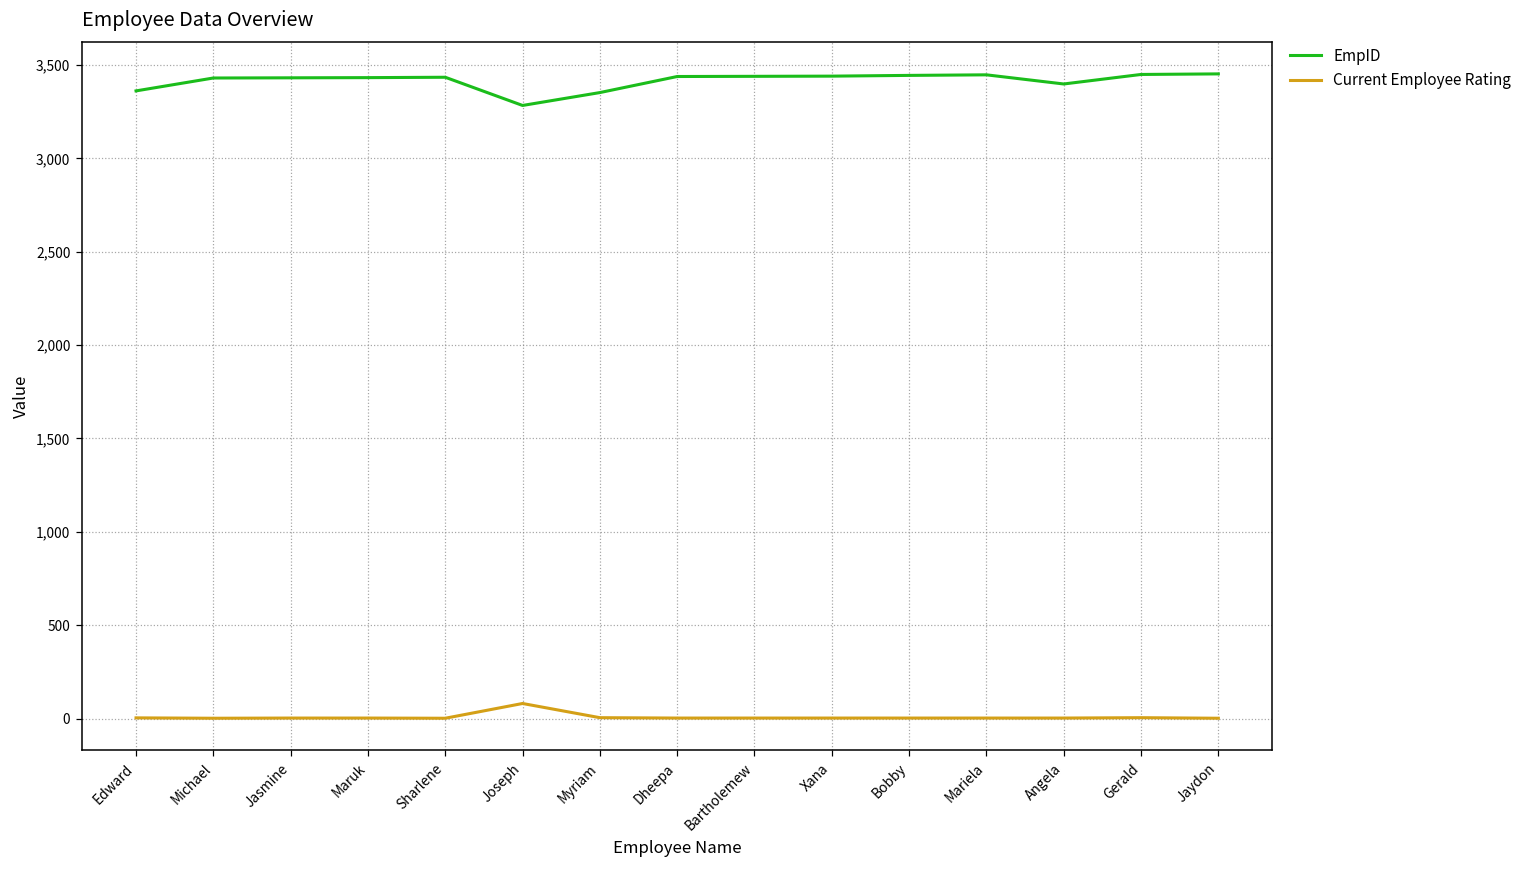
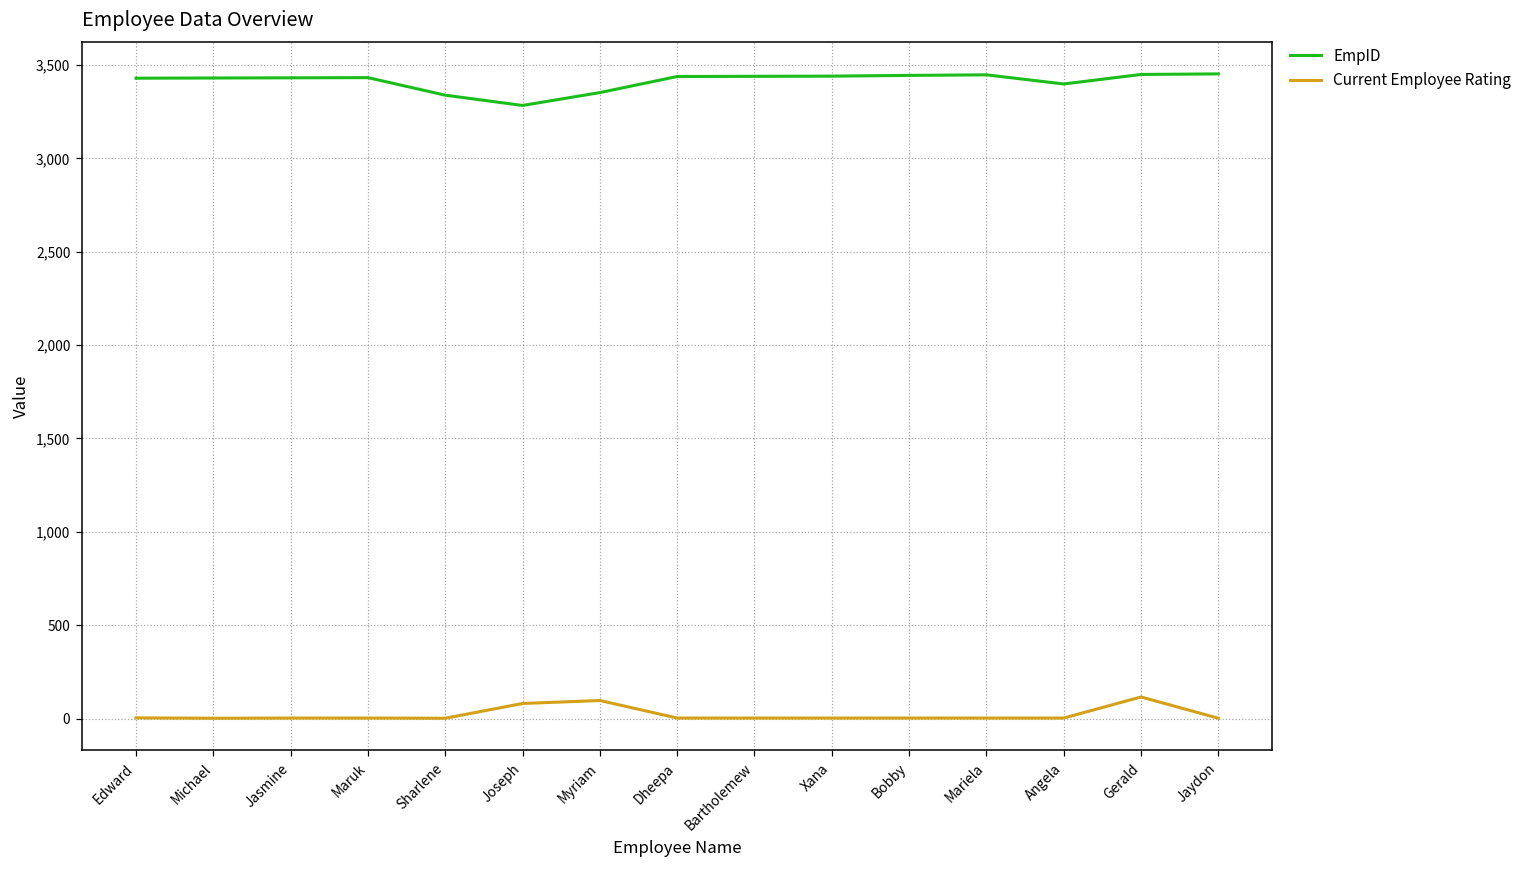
EmpID, Edward: 3,360 -> 3,430
EmpID, Sharlene: 3,430 -> 3,340
Current Employee Rating, Myriam: 10 -> 100
Current Employee Rating, Gerald: 10 -> 120
